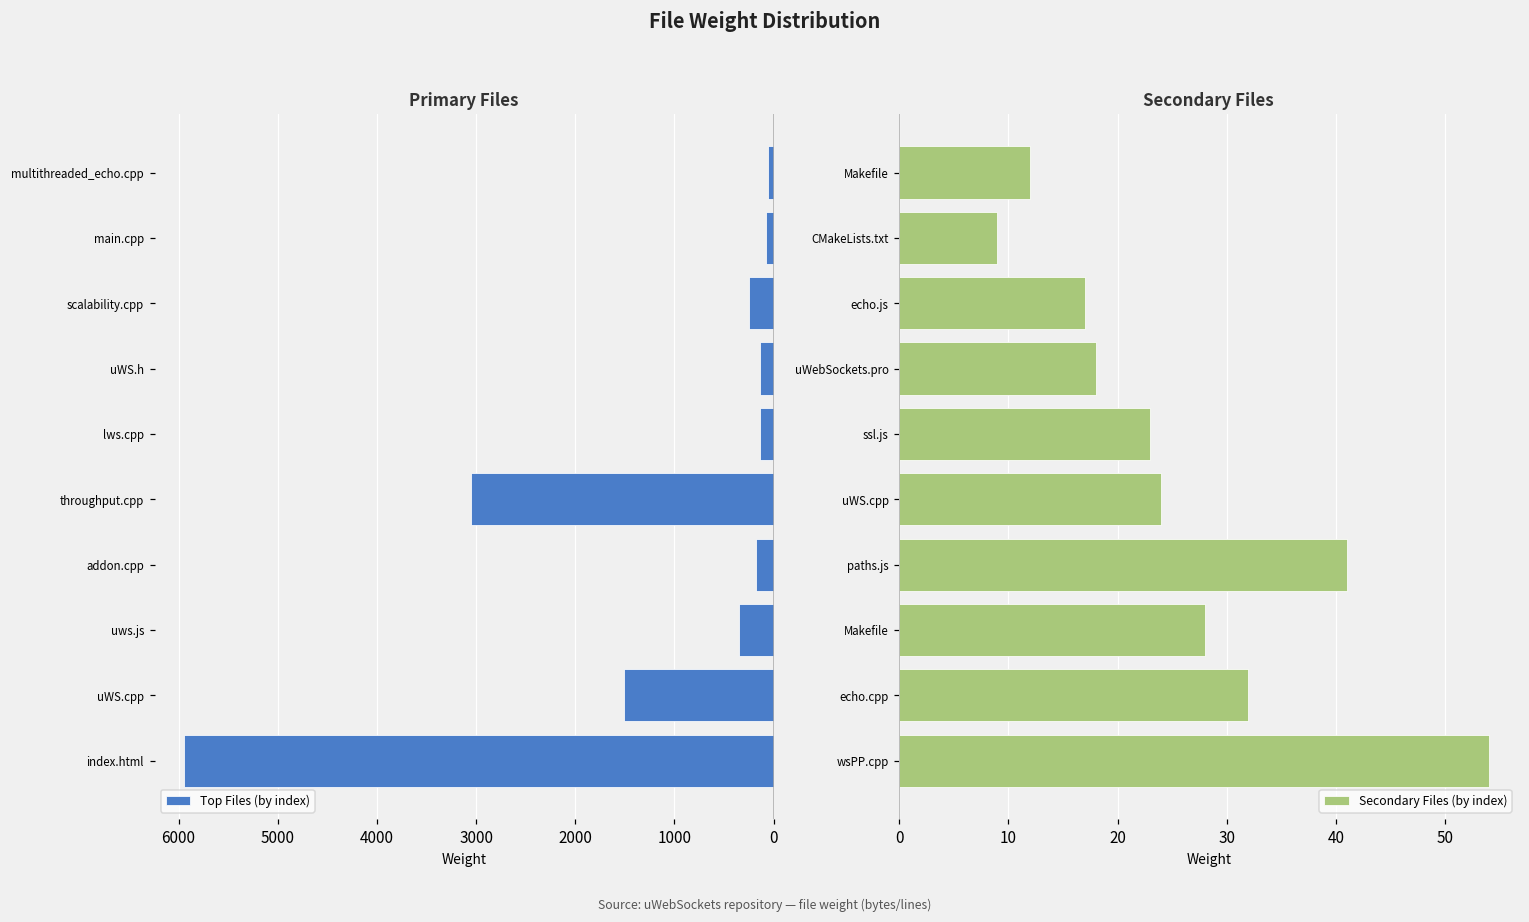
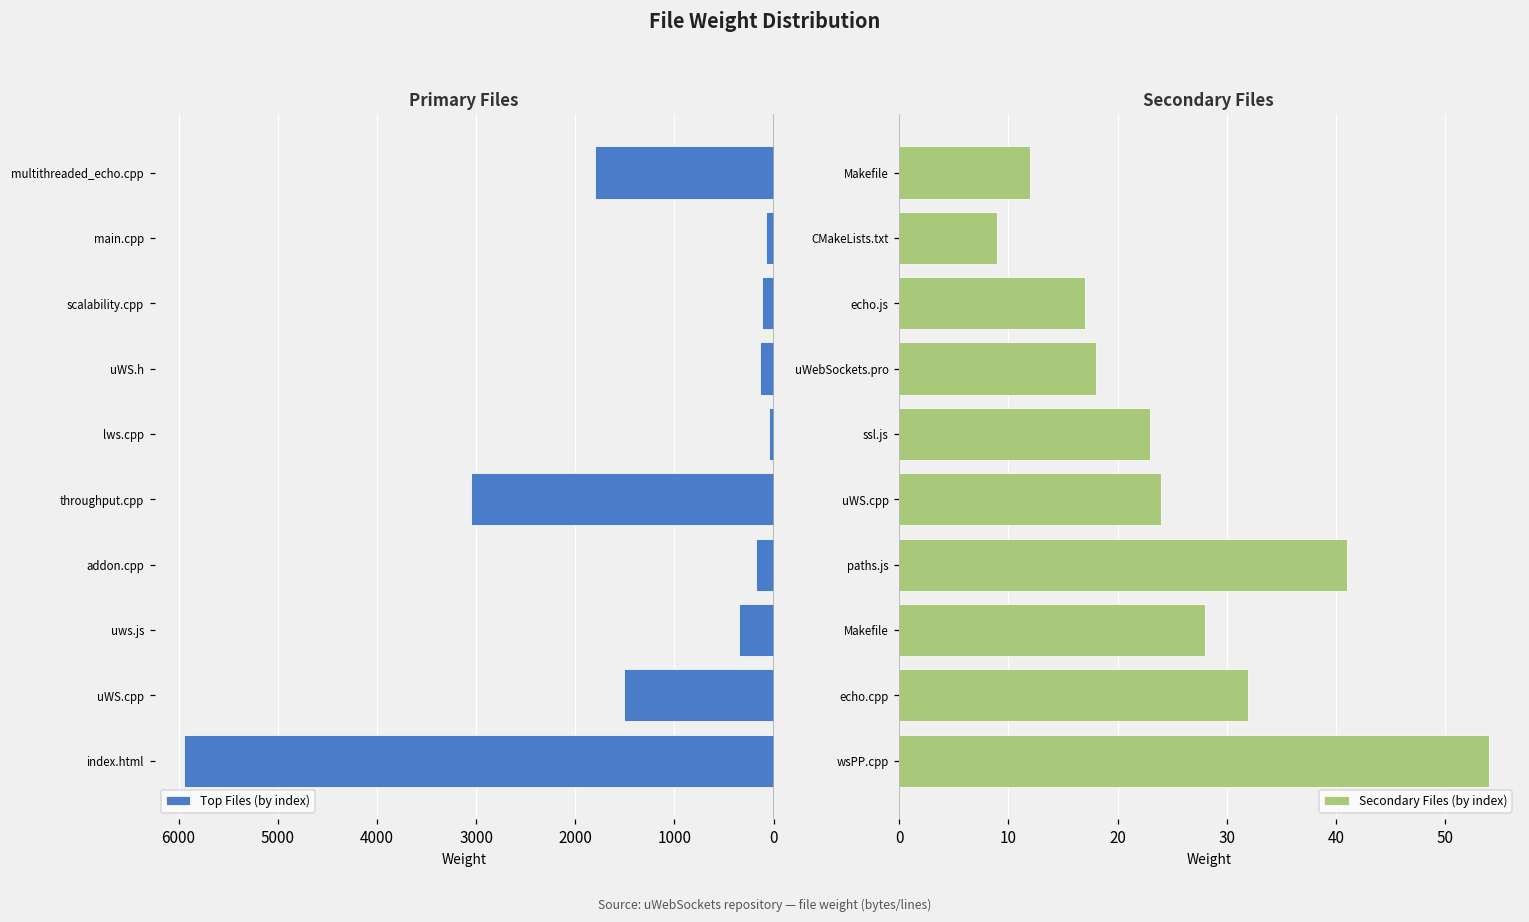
Primary Files, multithreaded_echo.cpp: 100 -> 1800
Primary Files, scalability.cpp: 200 -> 100
Primary Files, lws.cpp: 100 -> 0
